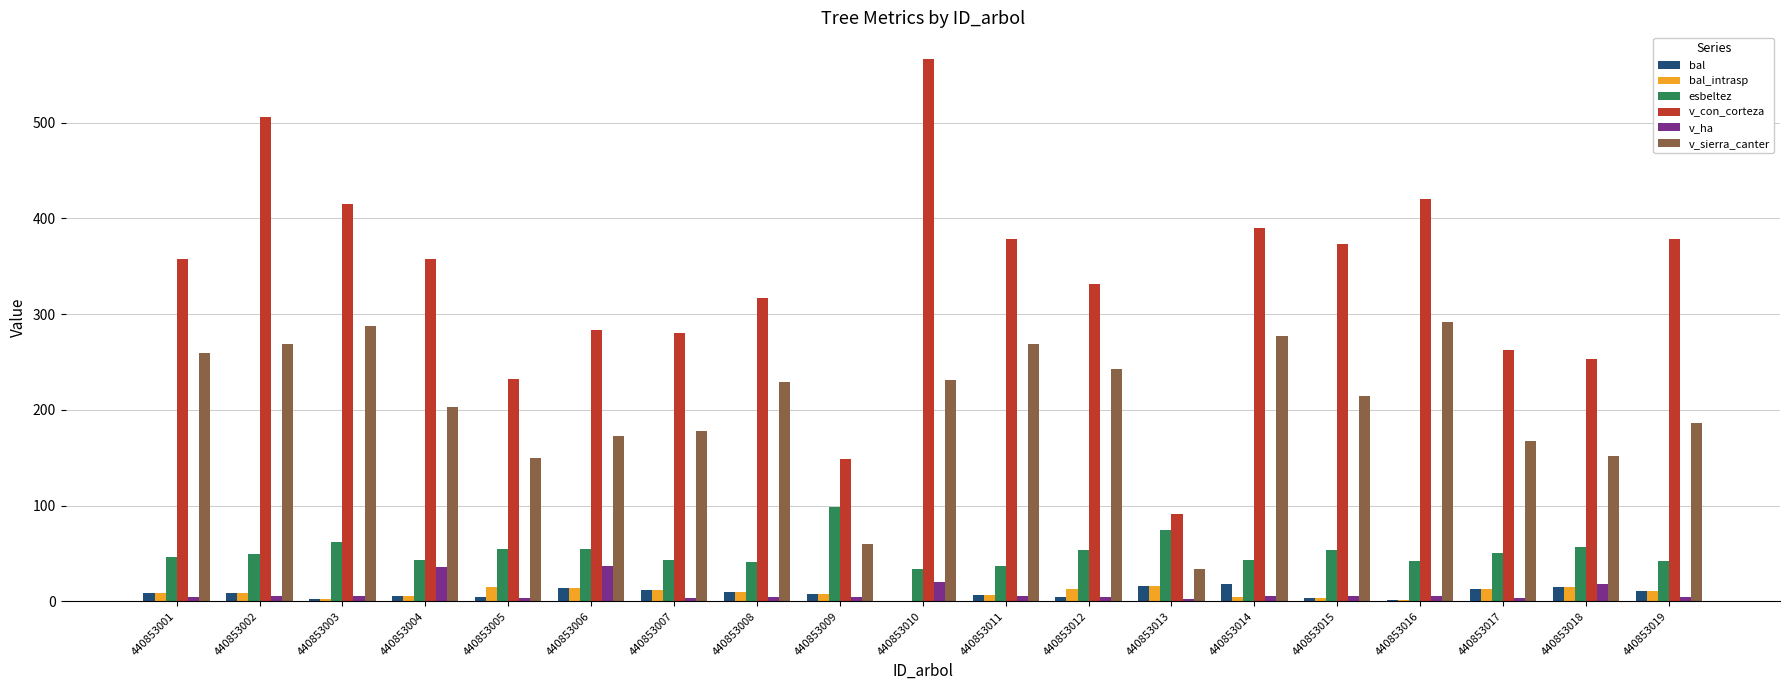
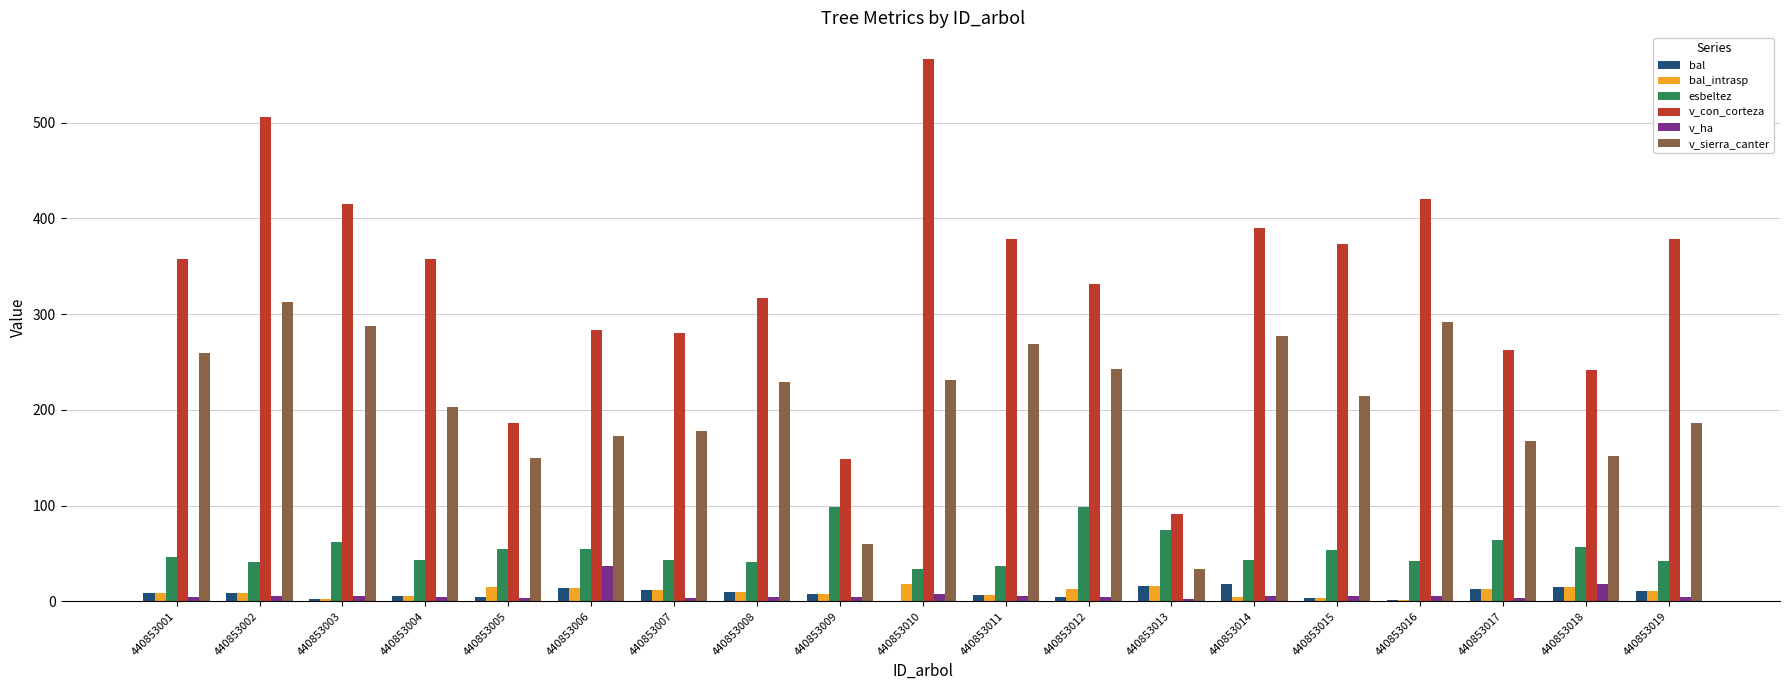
esbeltez, 440853002: 50 -> 40
v_sierra_canter, 440853002: 270 -> 310
v_ha, 440853004: 40 -> 10
v_con_corteza, 440853005: 230 -> 190
bal_intrasp, 440853010: 0 -> 20
v_ha, 440853010: 20 -> 10
esbeltez, 440853012: 50 -> 100
esbeltez, 440853017: 50 -> 60
v_con_corteza, 440853018: 250 -> 240
